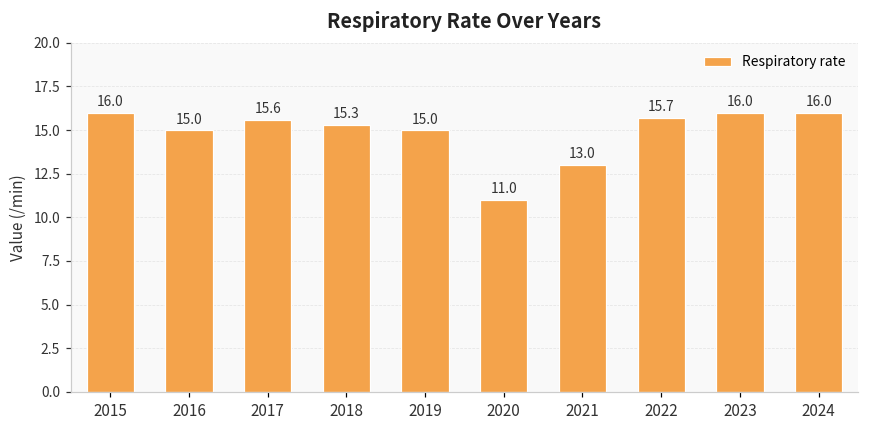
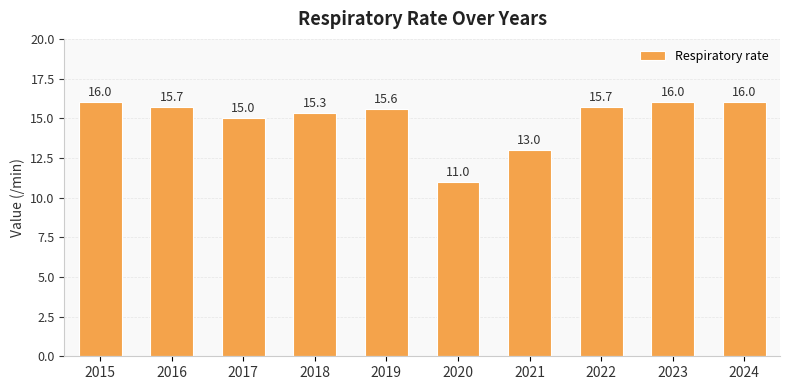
2016: 15.0 -> 15.7
2017: 15.6 -> 15.0
2019: 15.0 -> 15.6
